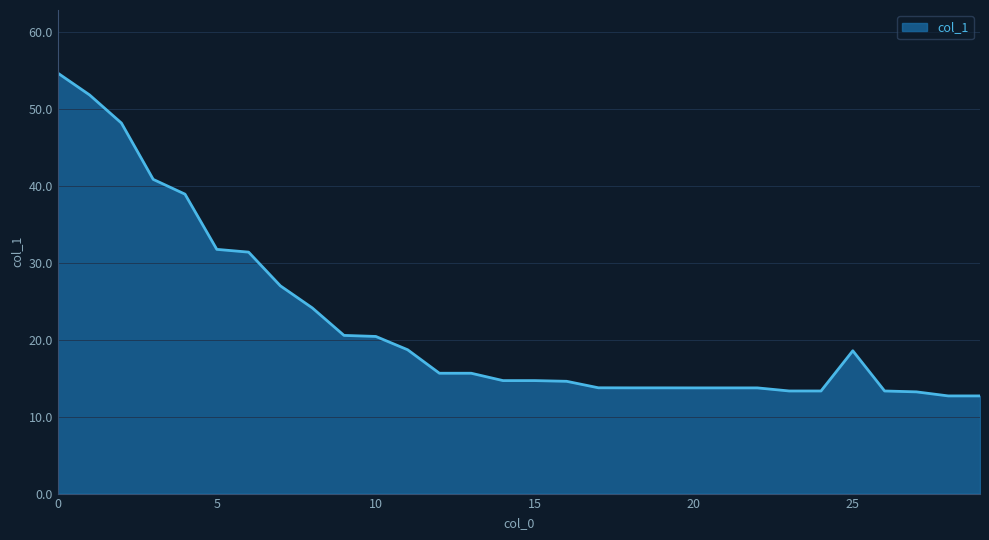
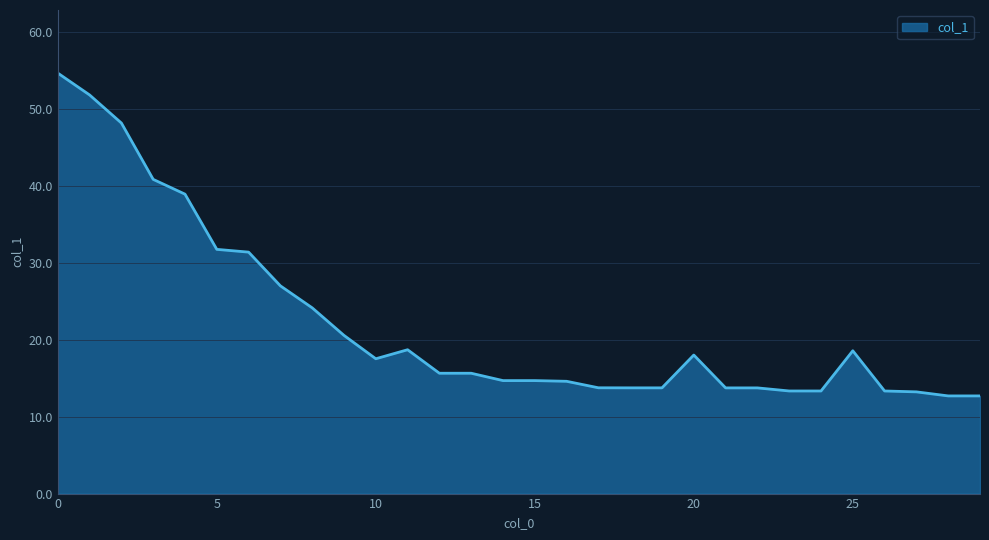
10: 20 -> 18
20: 14 -> 18
